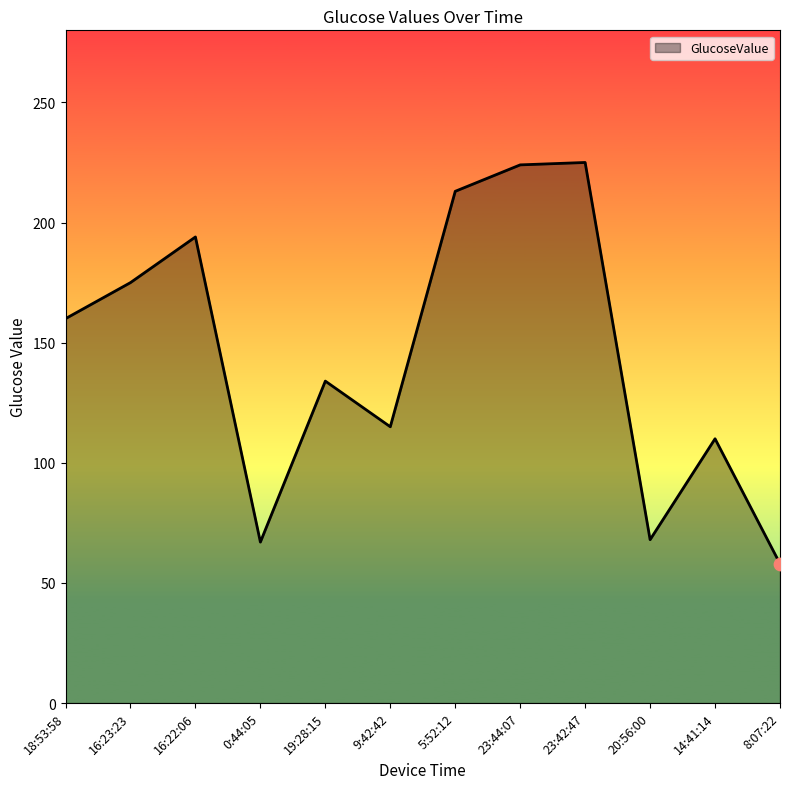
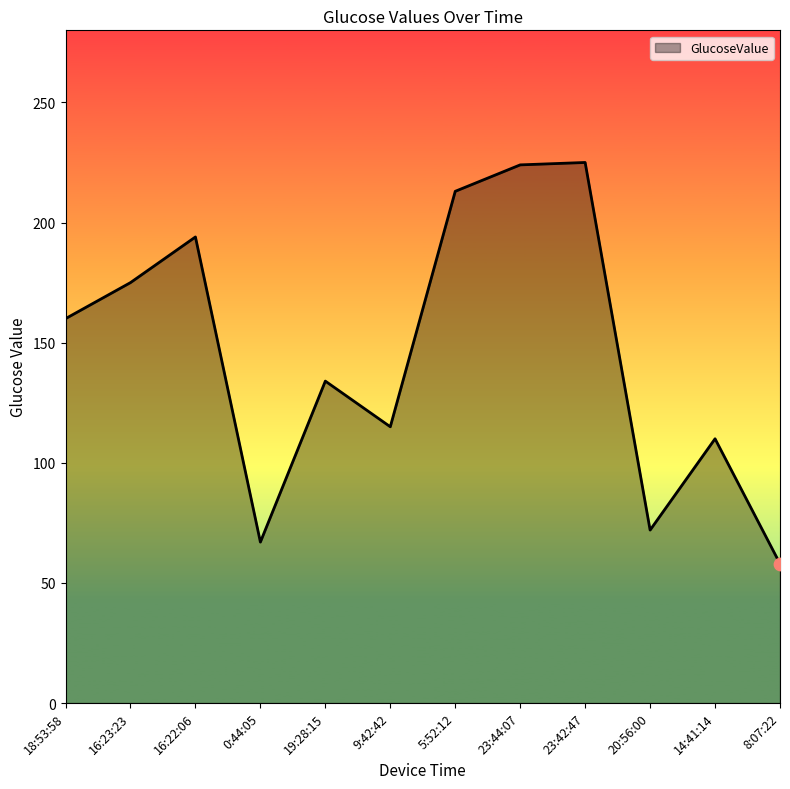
GlucoseValue, 20:56:00: 68 -> 72
